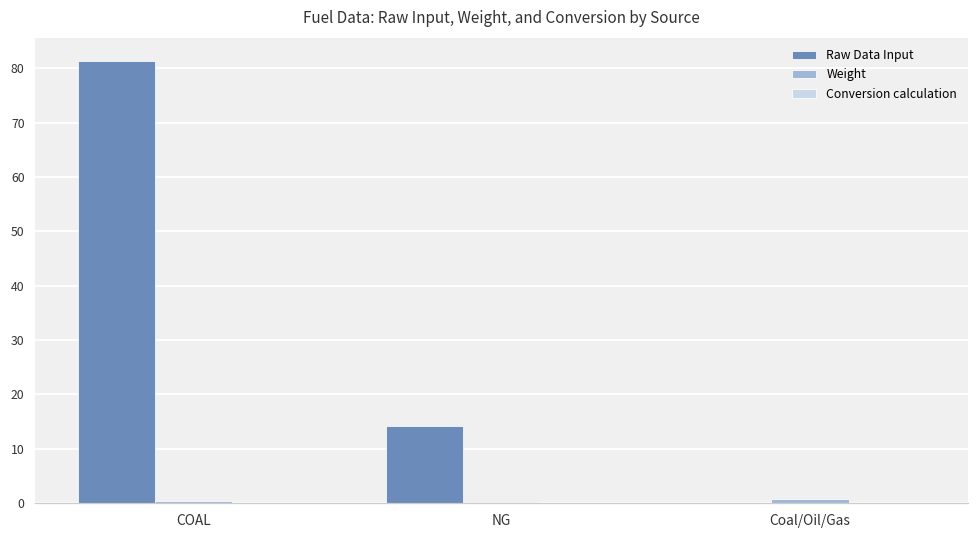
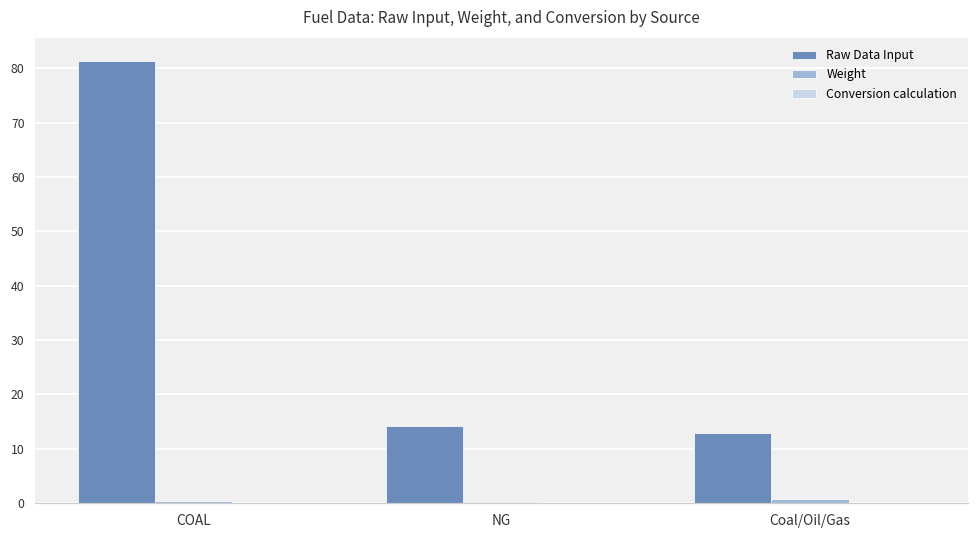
Raw Data Input, Coal/Oil/Gas: 0 -> 13
